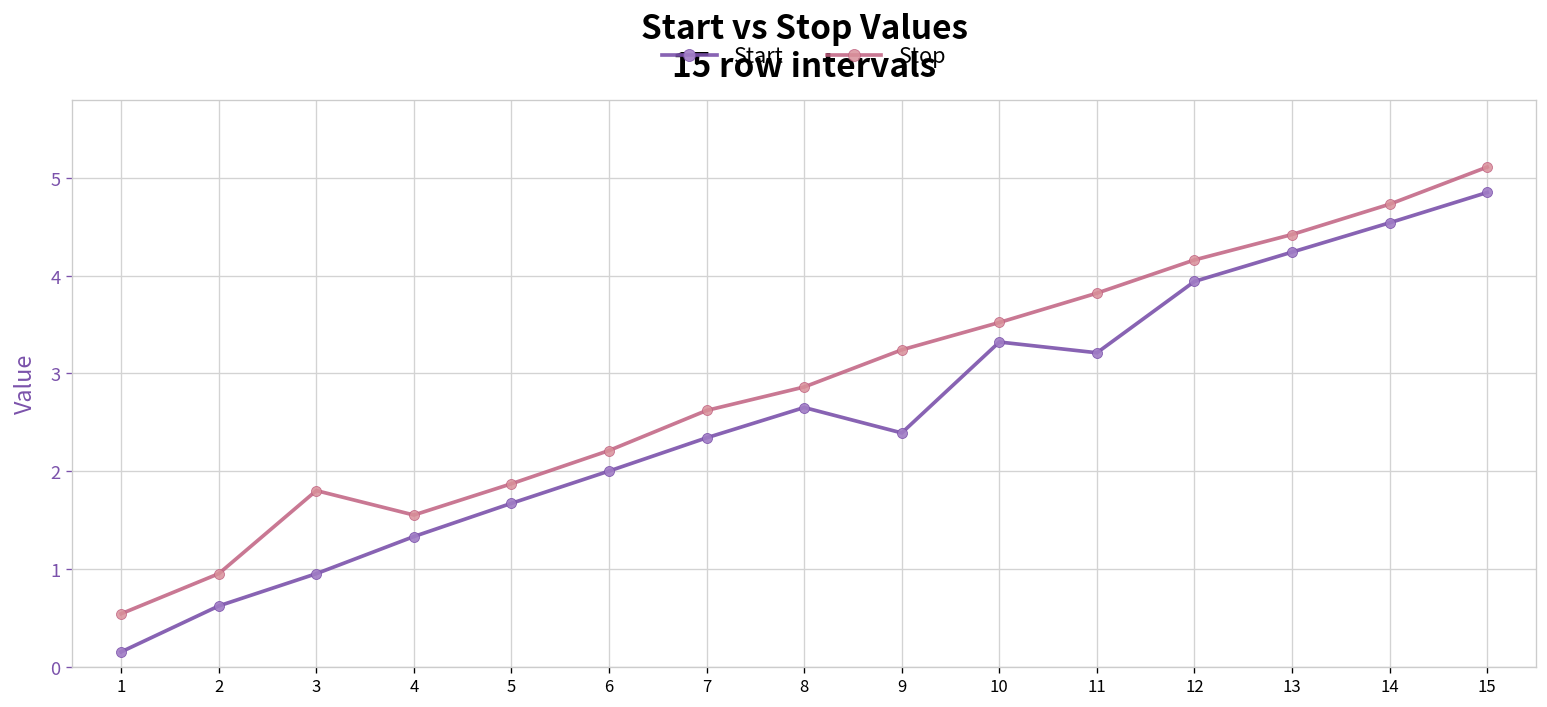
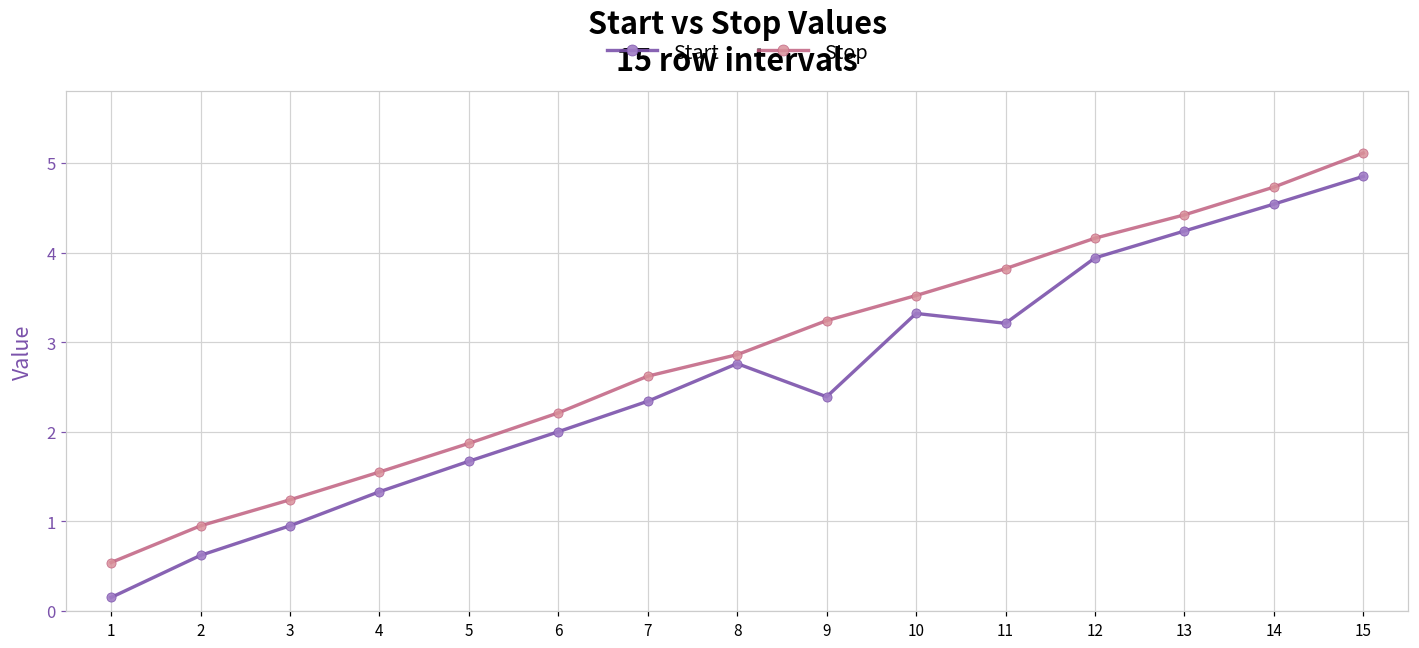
Stop, 3: 1.8 -> 1.2
Start, 8: 2.7 -> 2.8
